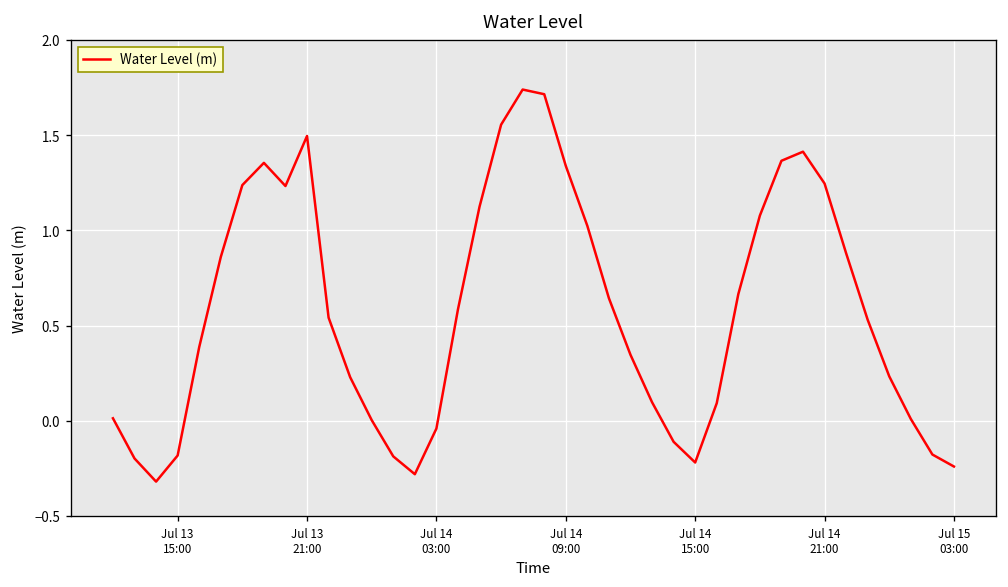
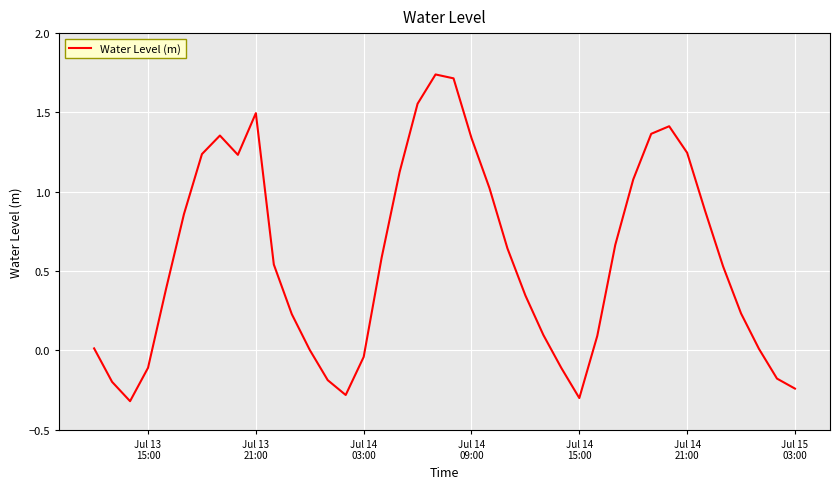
Jul 13 15:00: -0.18 -> -0.11
Jul 14 15:00: -0.22 -> -0.30
